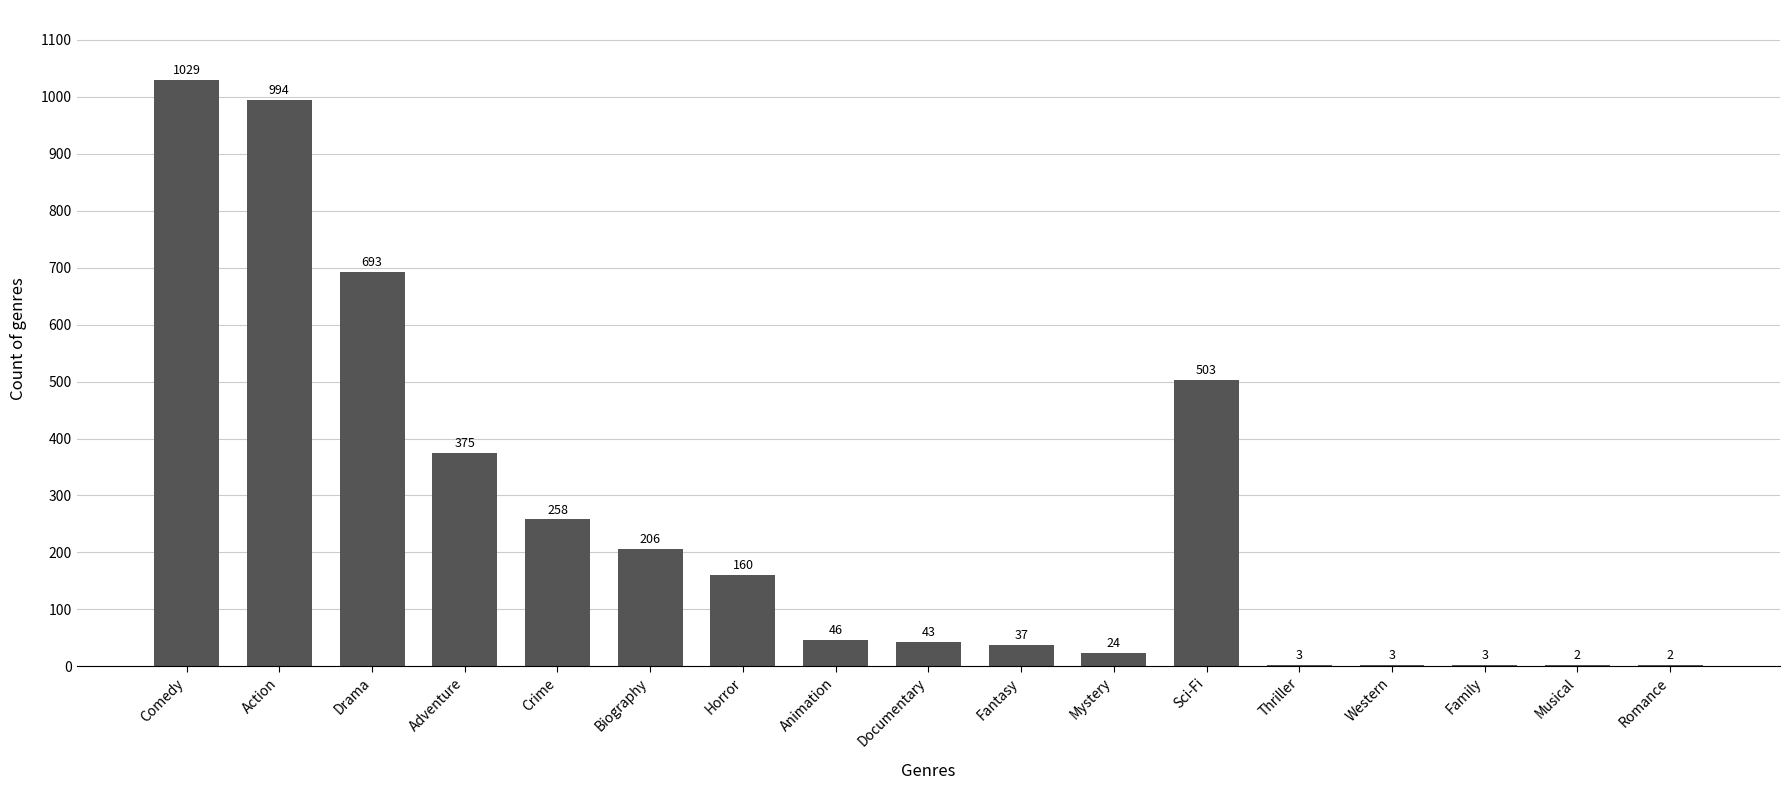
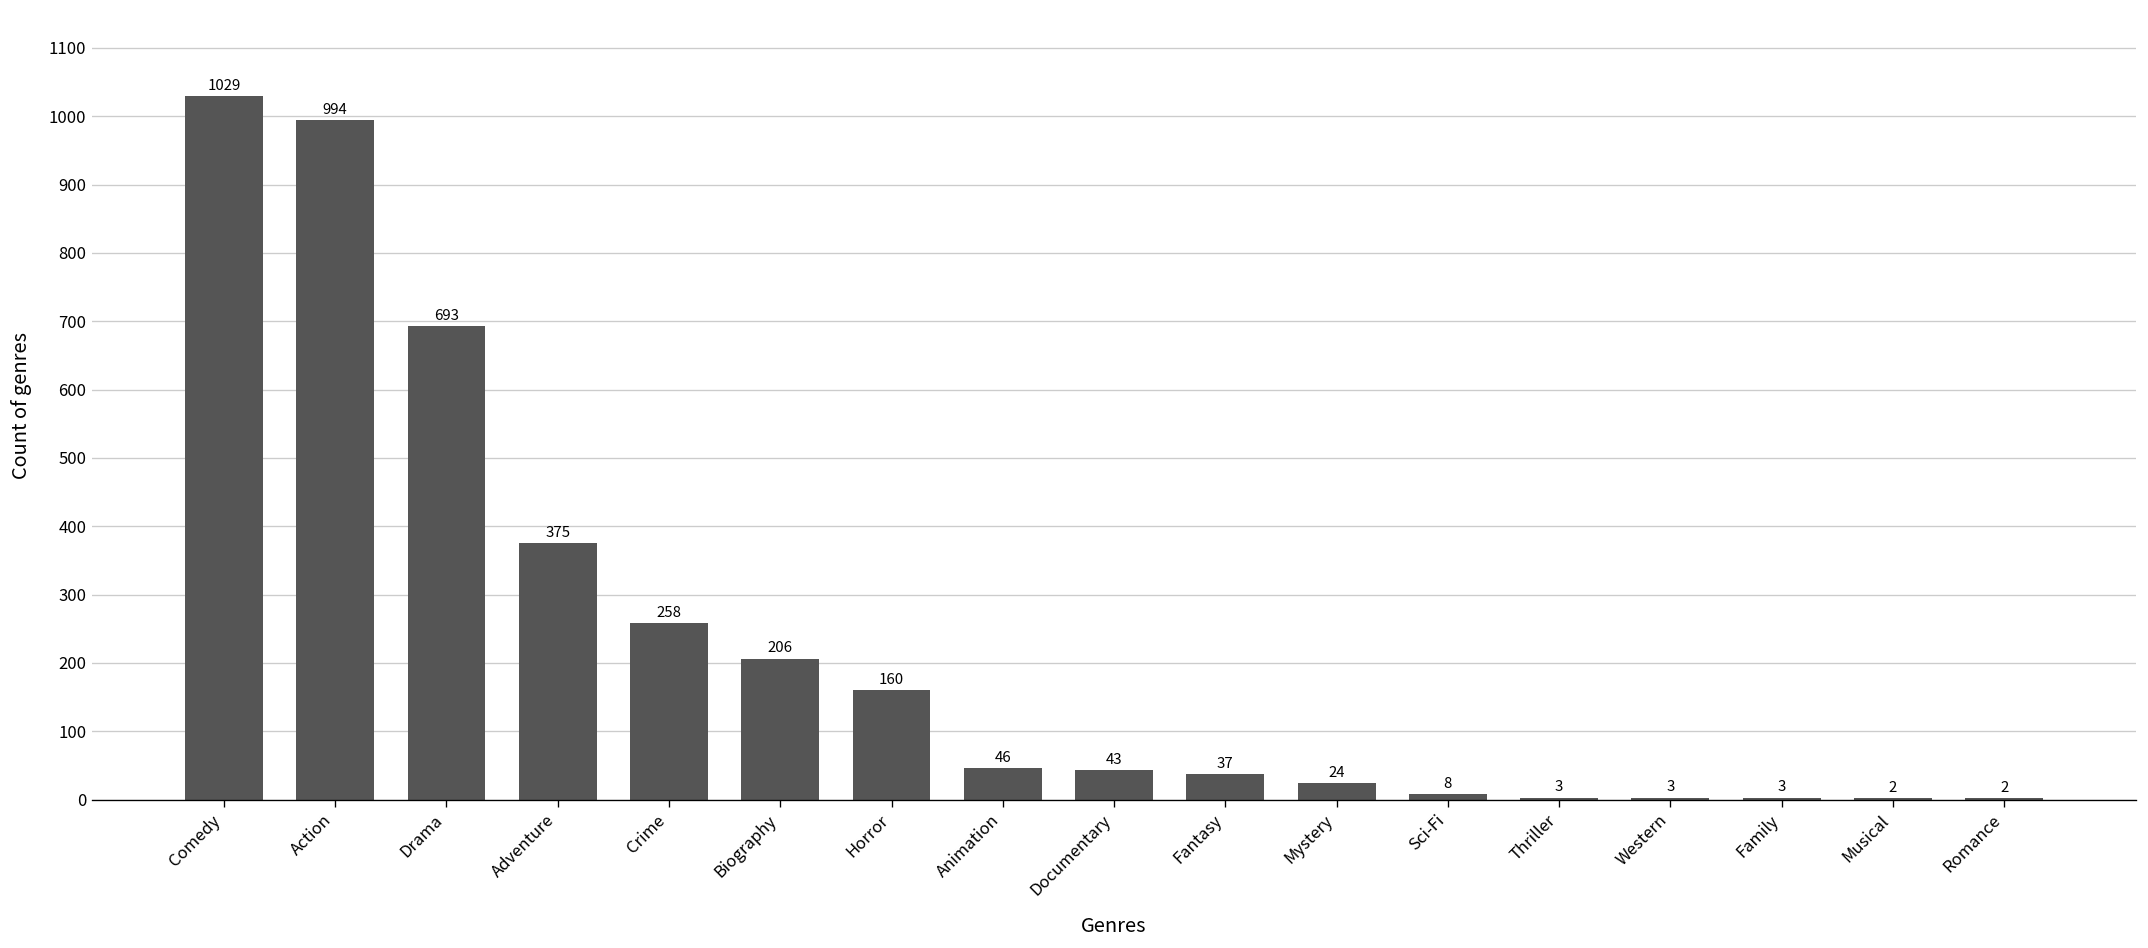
Sci-Fi: 503 -> 8
